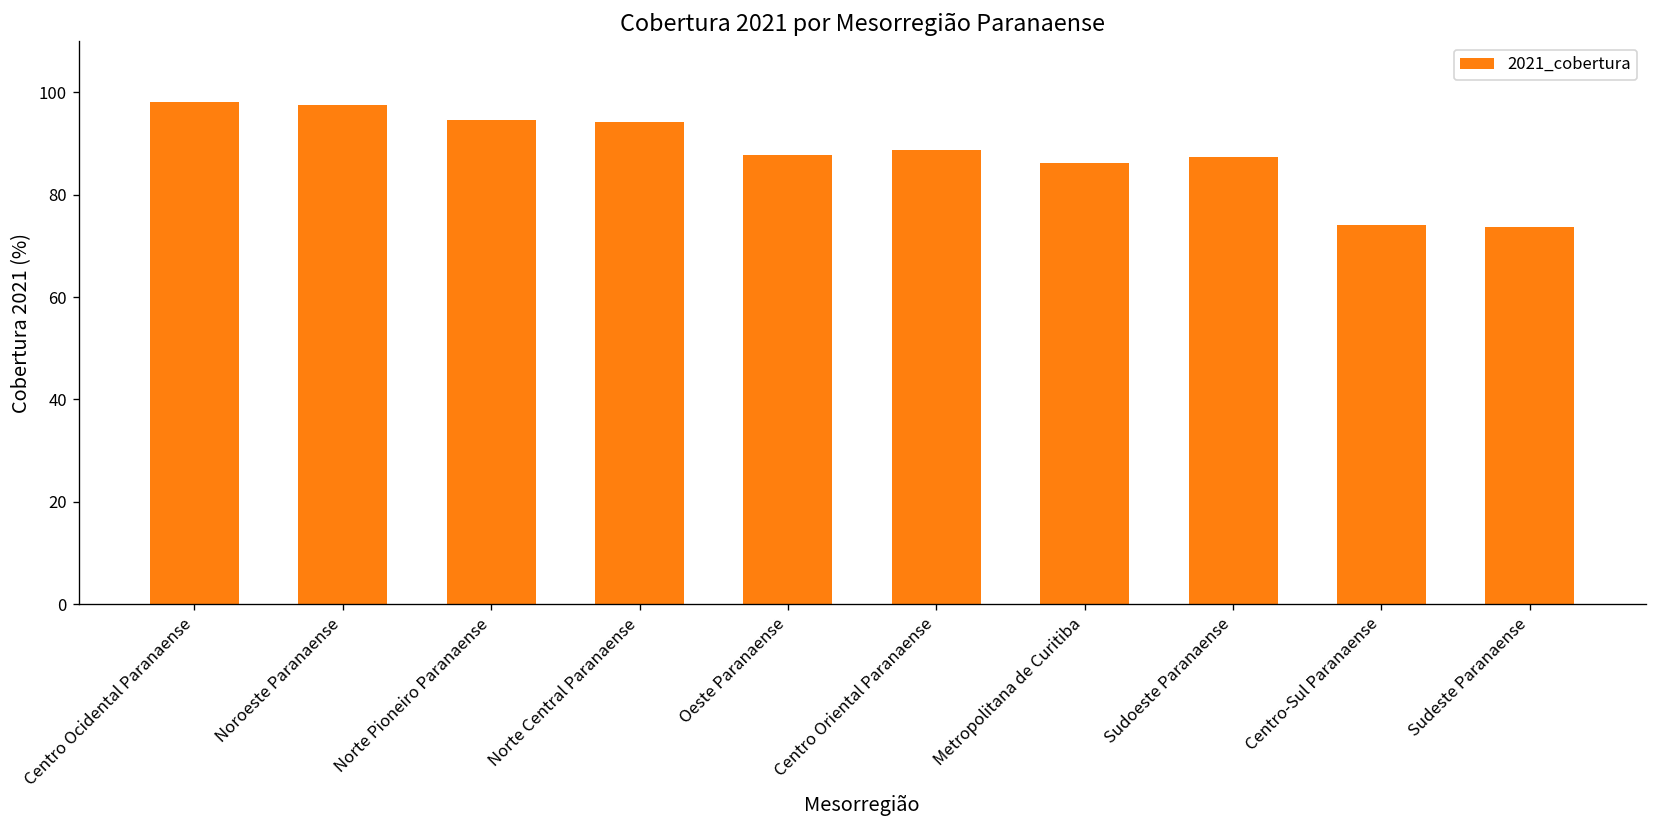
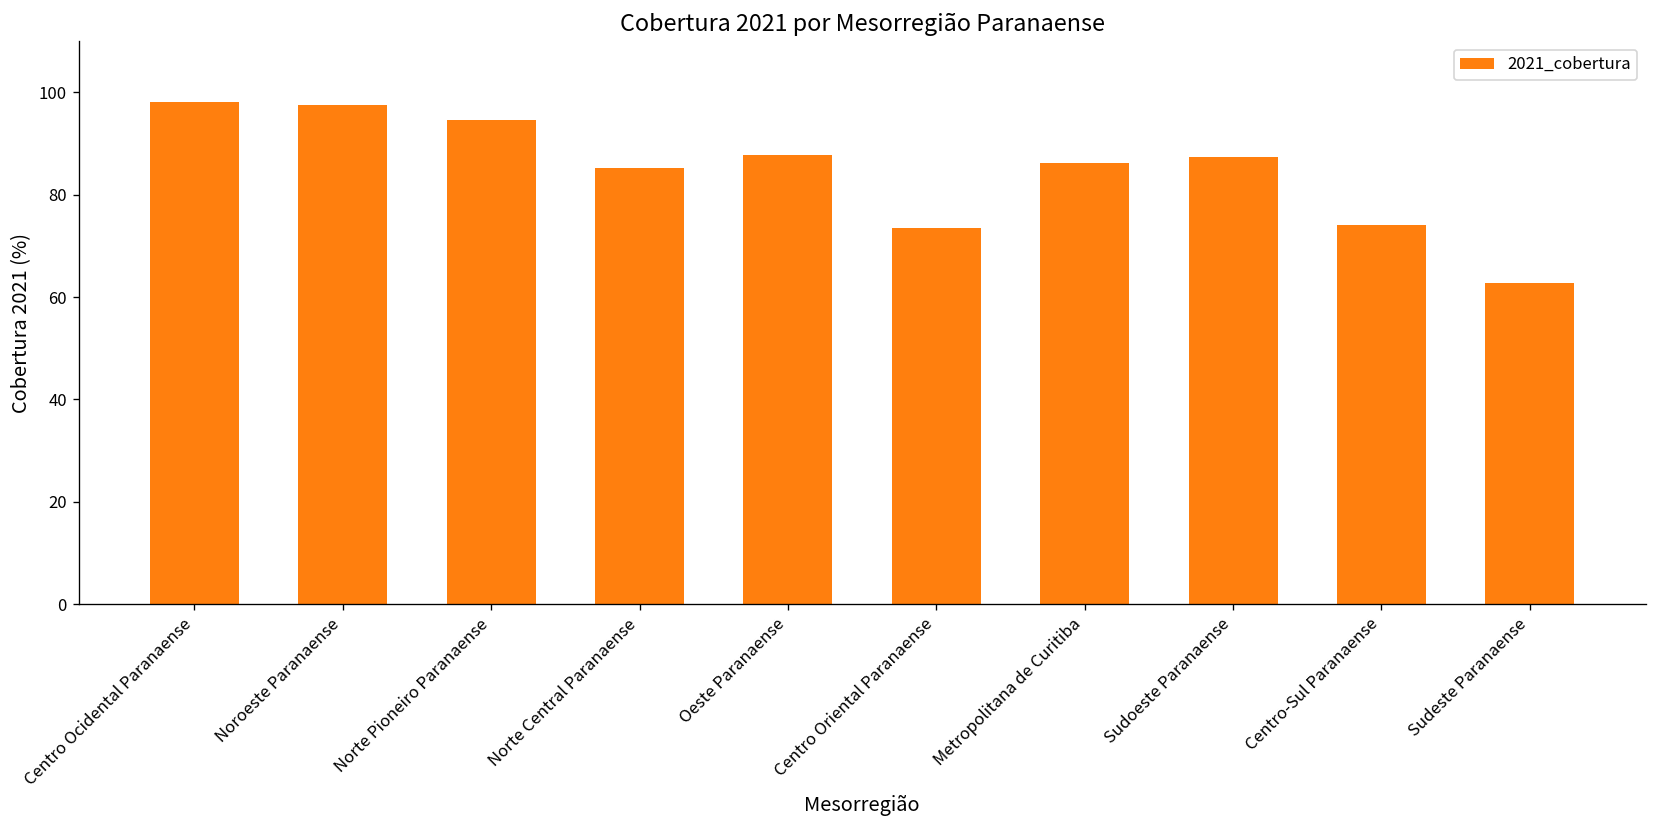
Norte Central Paranaense: 94 -> 85
Centro Oriental Paranaense: 89 -> 74
Sudeste Paranaense: 74 -> 63
